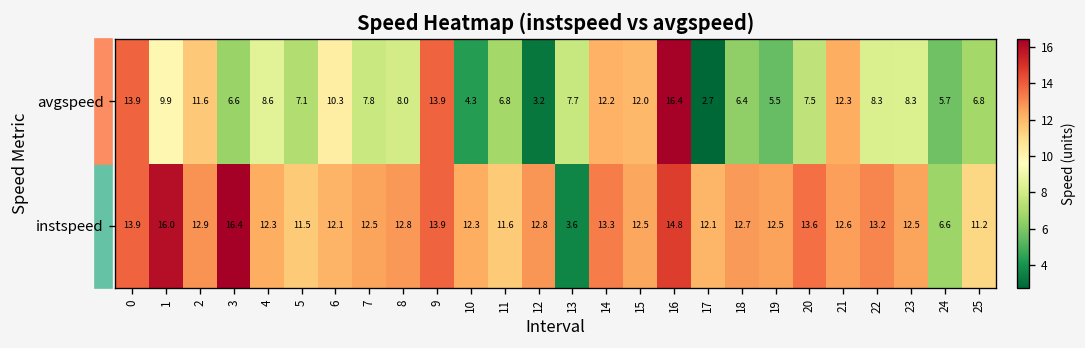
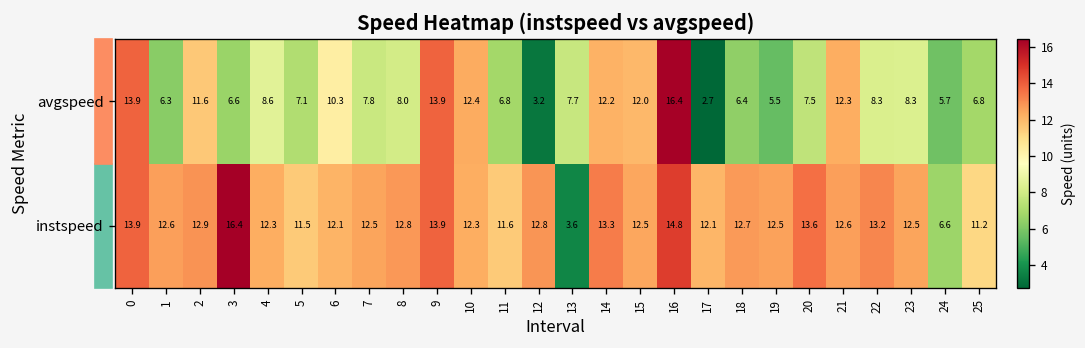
avgspeed, 1: 9.9 -> 6.3
avgspeed, 10: 4.3 -> 12.4
instspeed, 1: 16.0 -> 12.6
